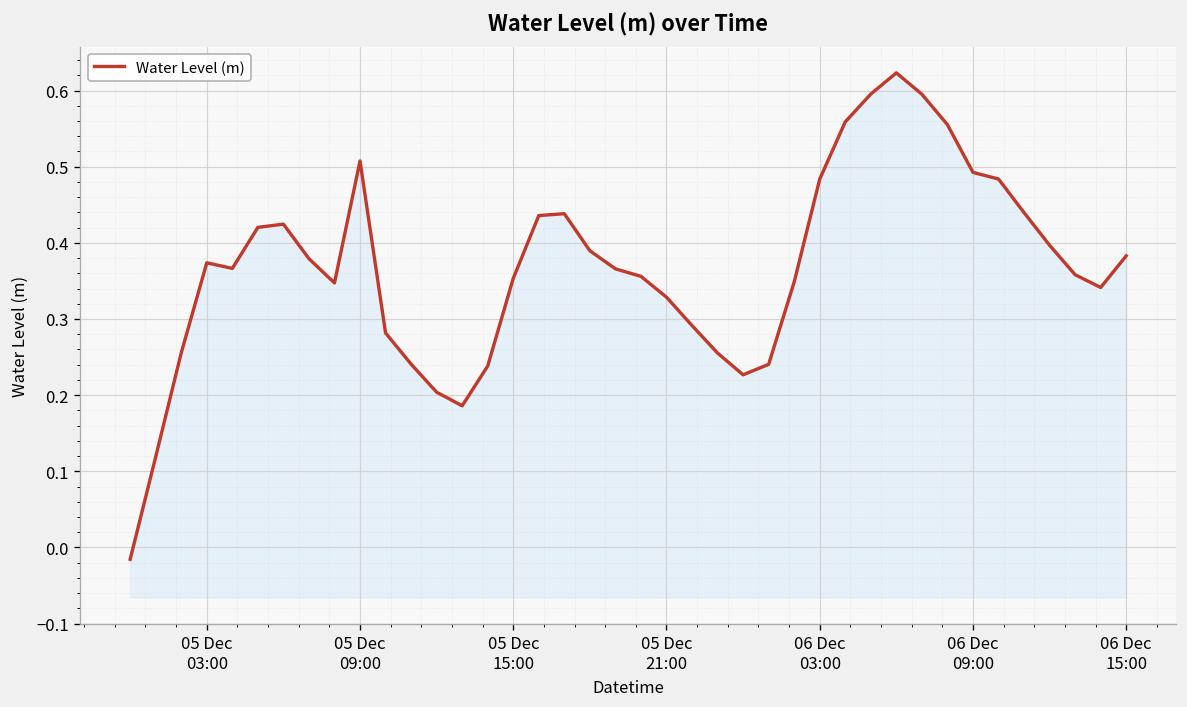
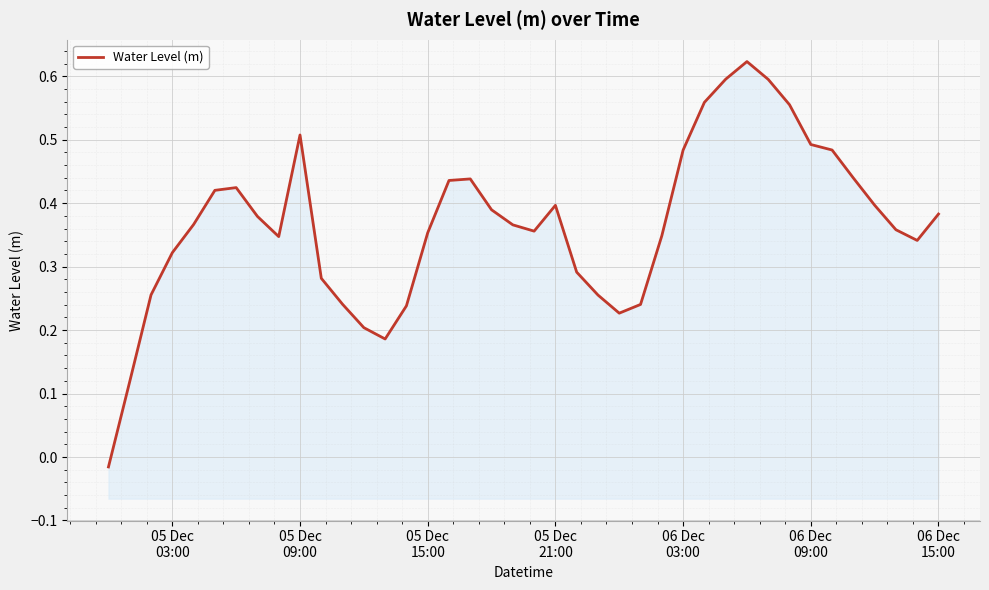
05 Dec 03:00: 0.37 -> 0.32
05 Dec 21:00: 0.33 -> 0.40
